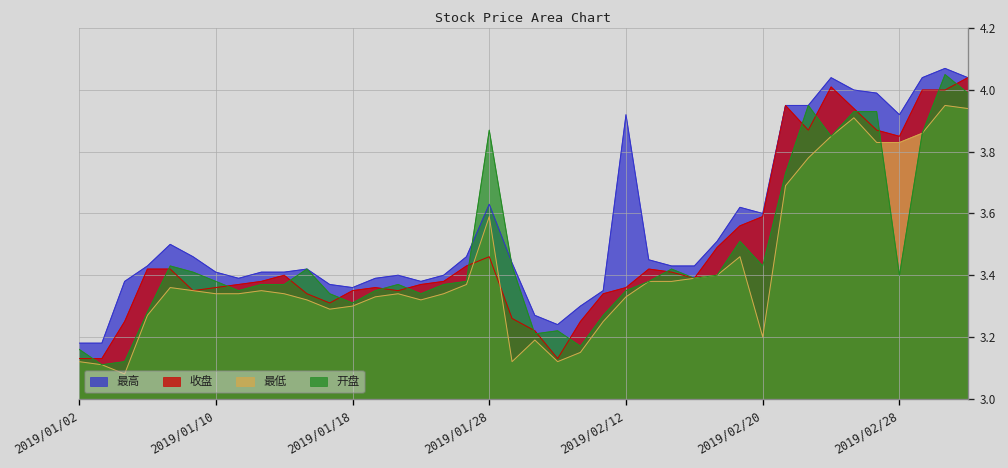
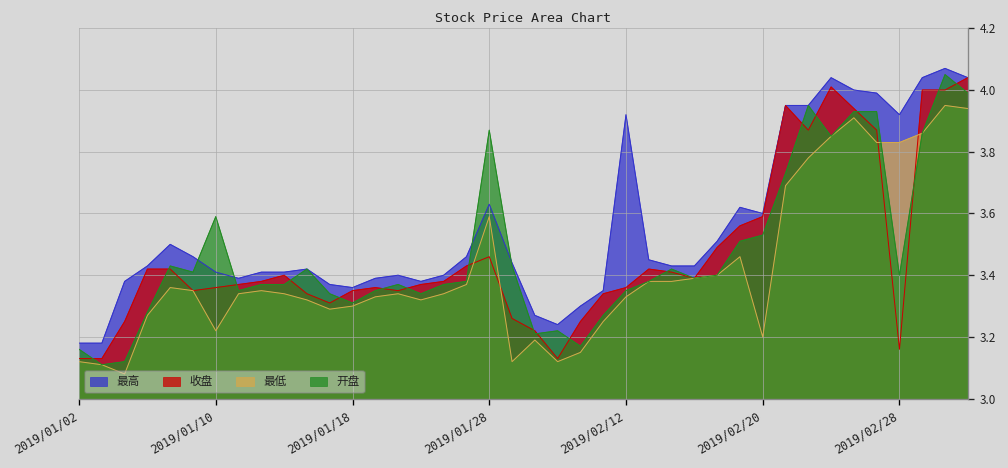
最低, 2019/01/10: 3.34 -> 3.22
开盘, 2019/01/10: 3.38 -> 3.59
开盘, 2019/02/20: 3.43 -> 3.53
收盘, 2019/02/28: 3.85 -> 3.16
